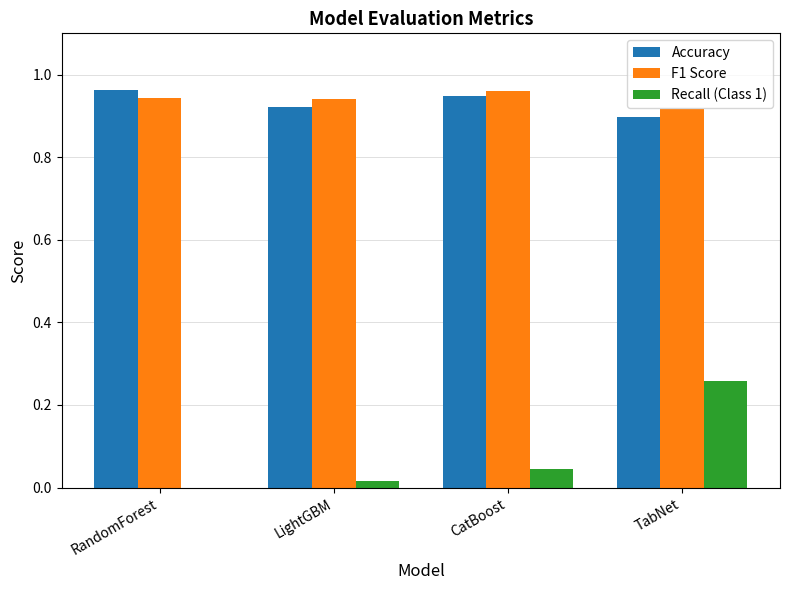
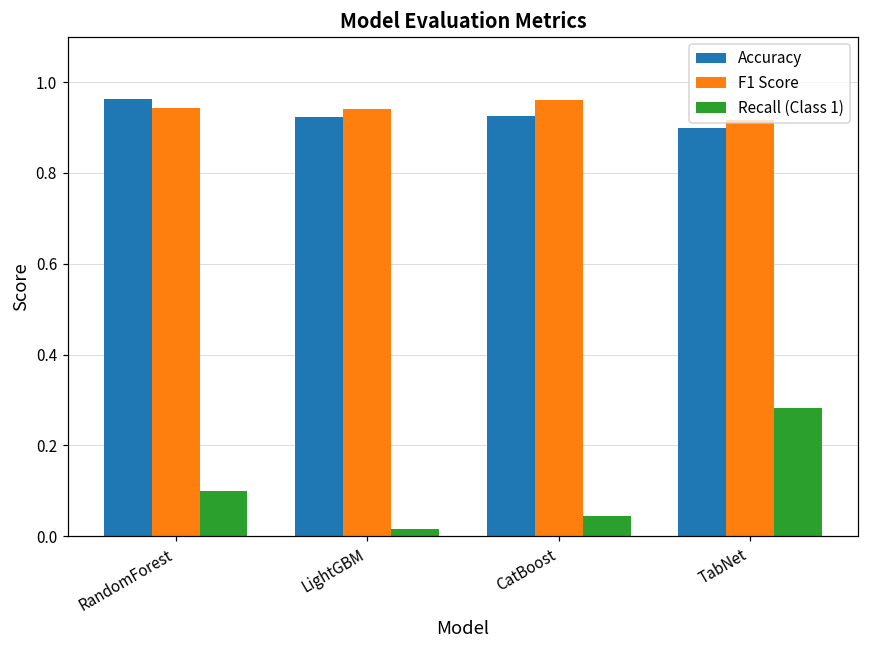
Recall (Class 1), RandomForest: 0.0 -> 0.1
Accuracy, CatBoost: 0.95 -> 0.92
Recall (Class 1), TabNet: 0.26 -> 0.28
